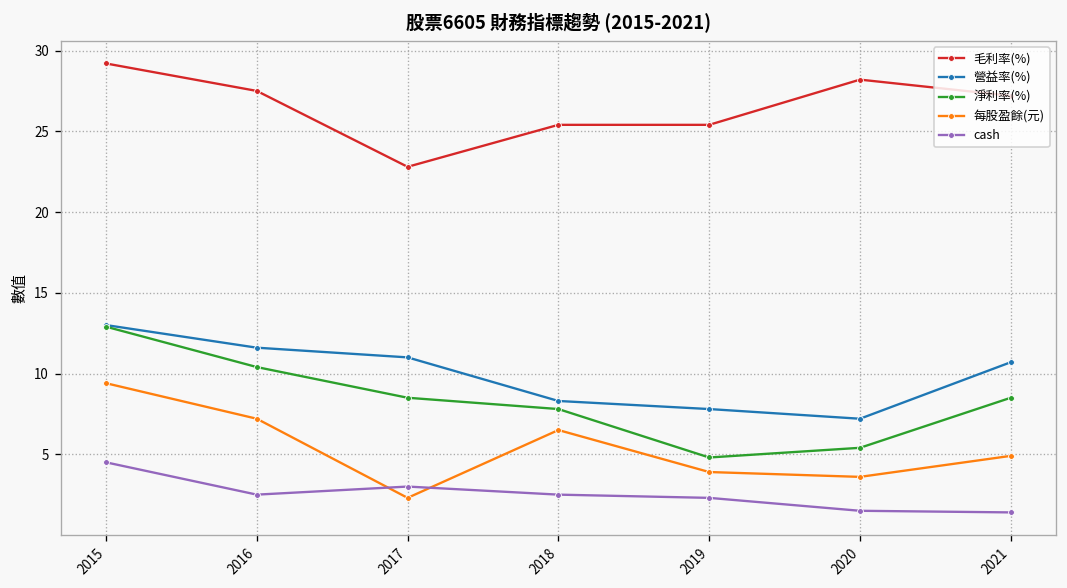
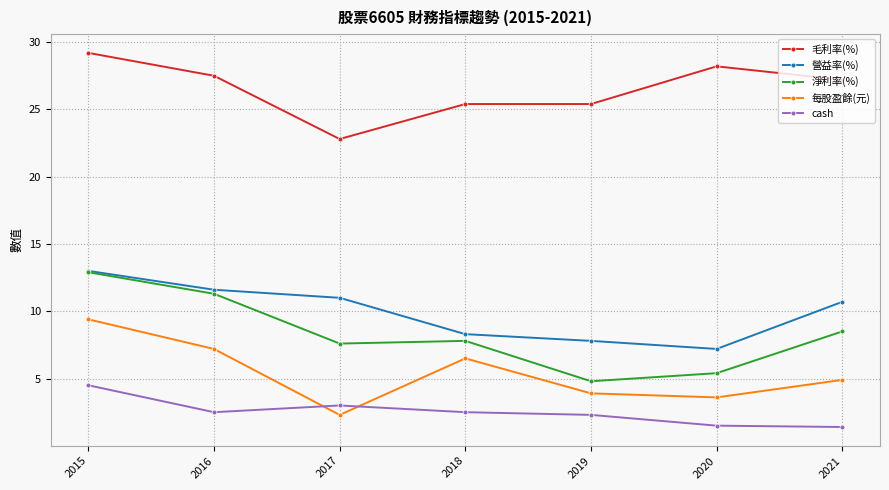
淨利率(%), 2016: 10.4 -> 11.3
淨利率(%), 2017: 8.5 -> 7.6
